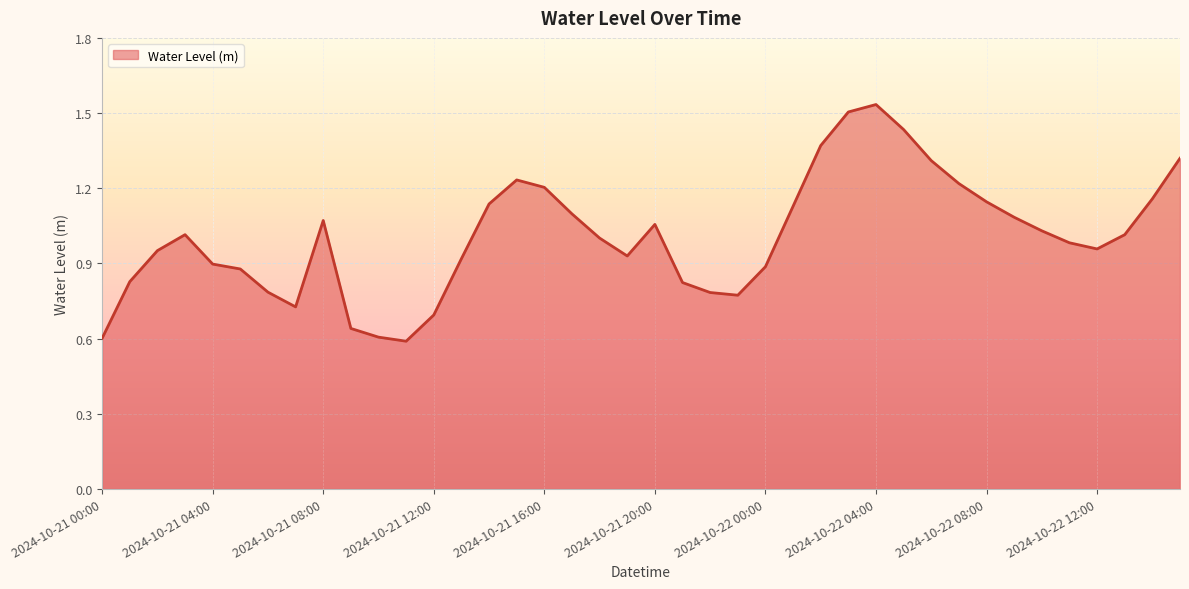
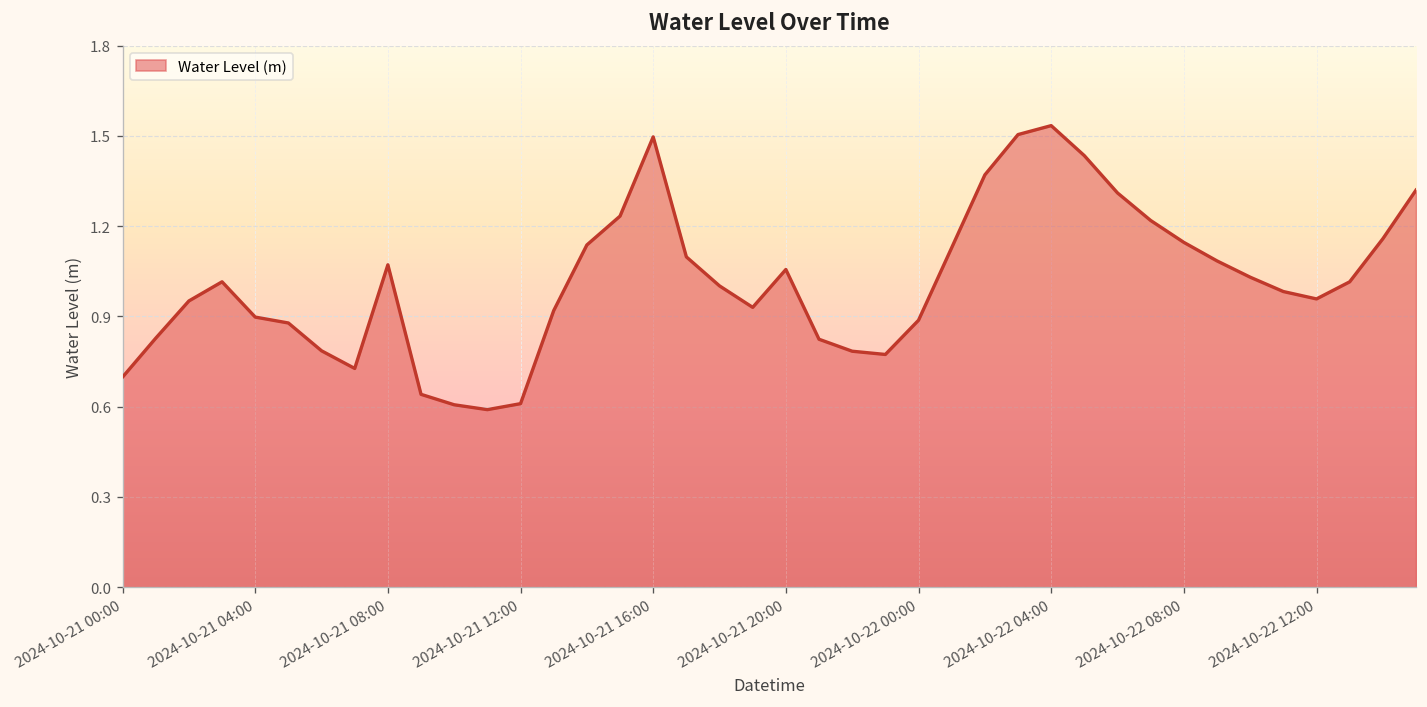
2024-10-21 00:00: 0.60 -> 0.70
2024-10-21 12:00: 0.69 -> 0.61
2024-10-21 16:00: 1.20 -> 1.50
